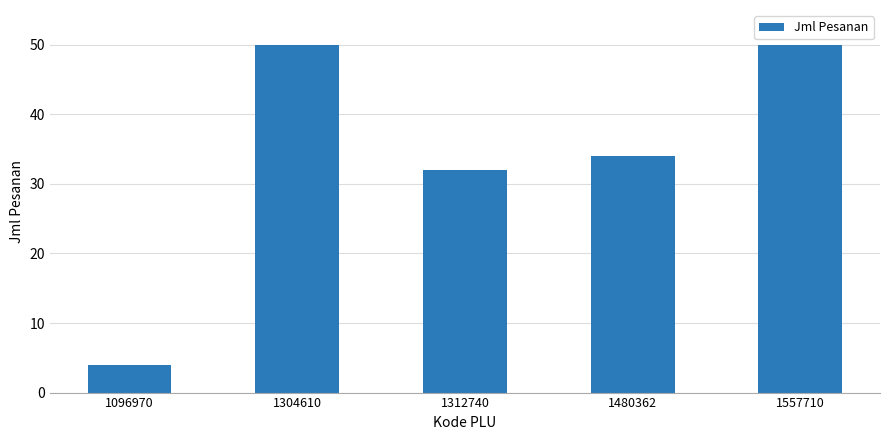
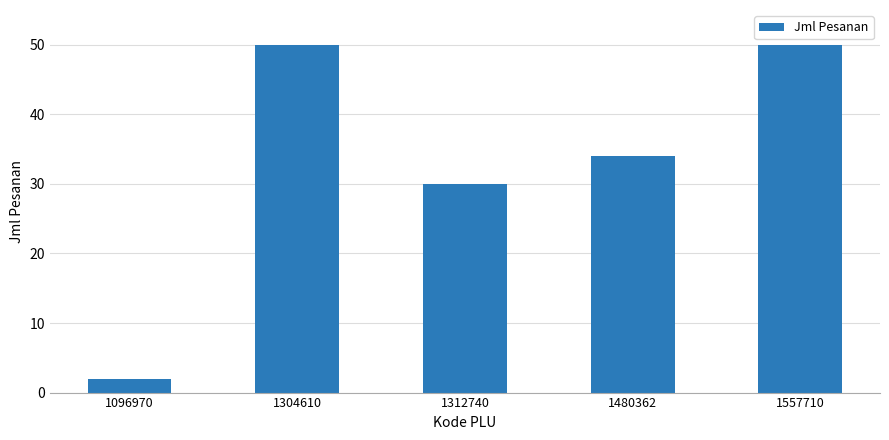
1096970: 4 -> 2
1312740: 32 -> 30
